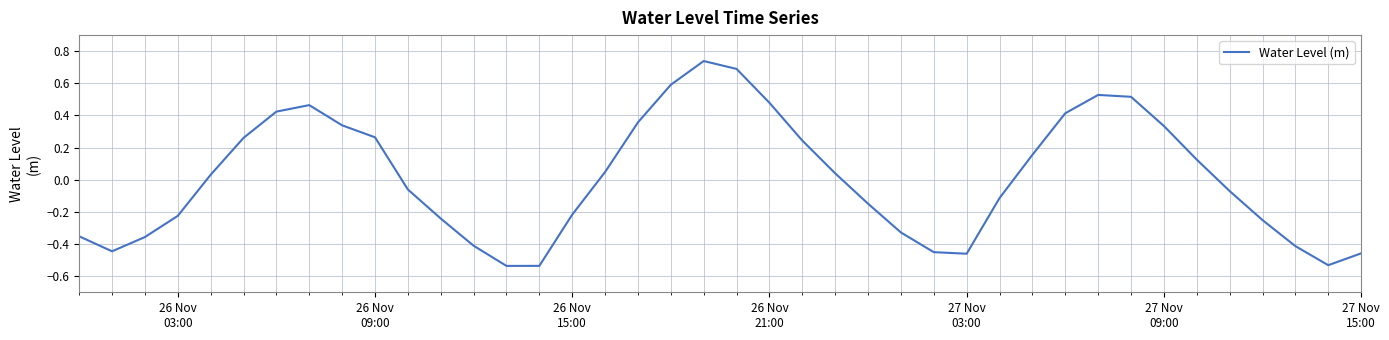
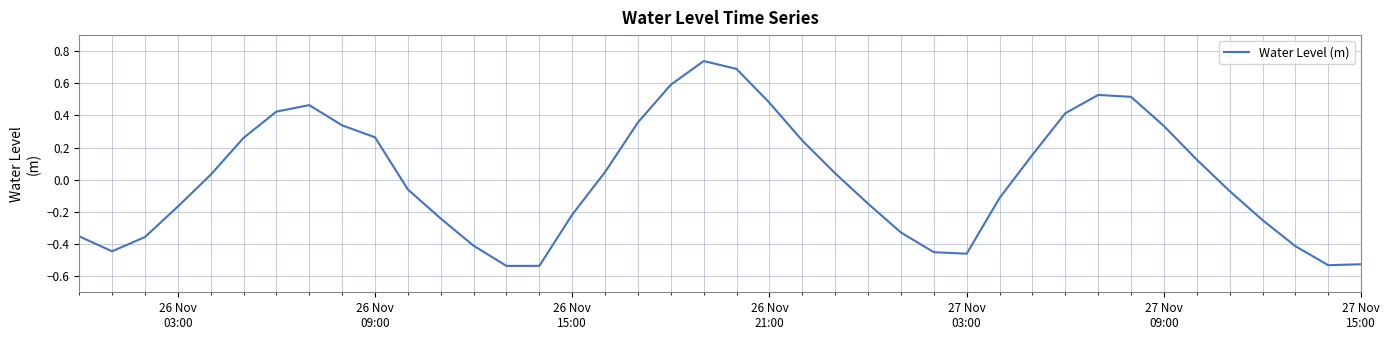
26 Nov 03:00: -0.22 -> -0.17
27 Nov 15:00: -0.46 -> -0.53
